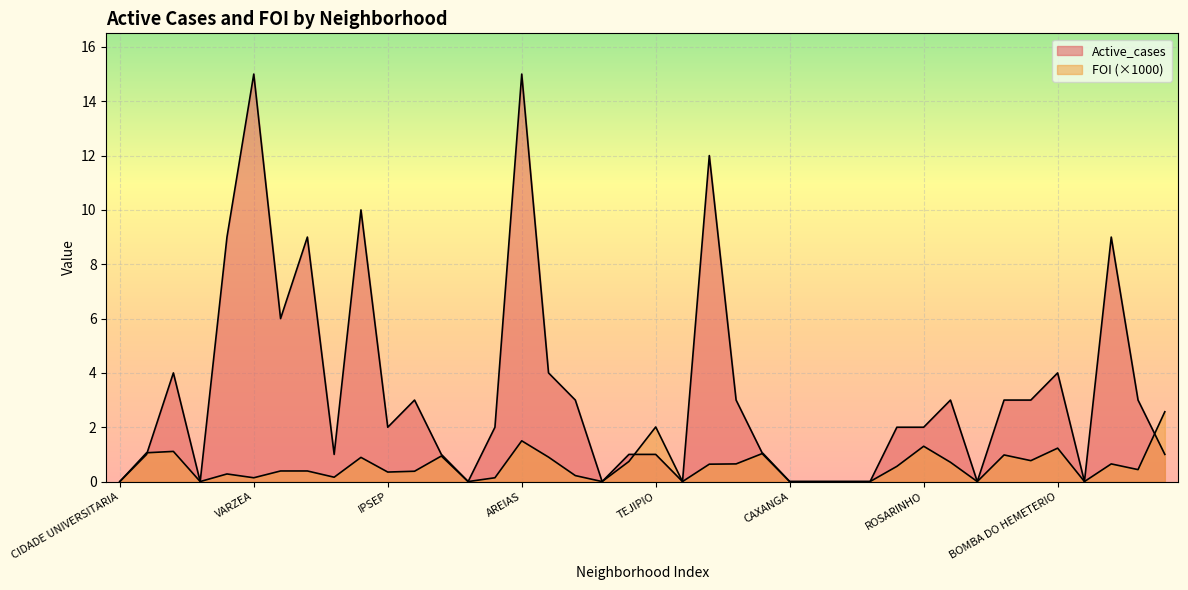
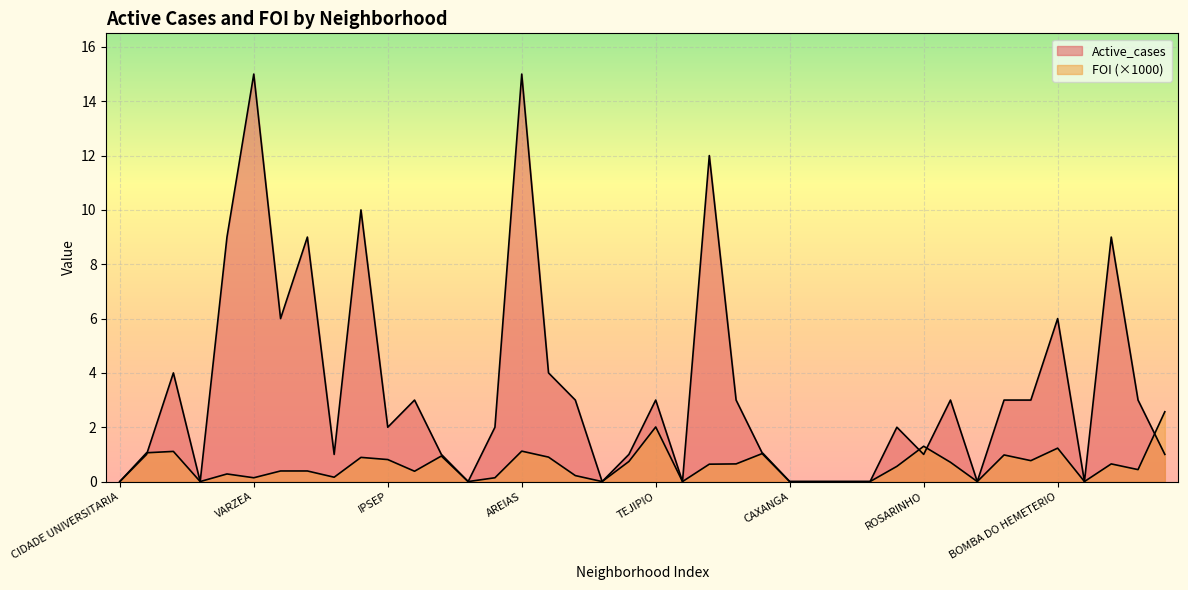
FOI (×1000), IPSEP: 0.4 -> 0.8
FOI (×1000), AREIAS: 1.5 -> 1.1
Active_cases, TEJIPIO: 1 -> 3
Active_cases, ROSARINHO: 2 -> 1
Active_cases, BOMBA DO HEMETERIO: 4 -> 6
